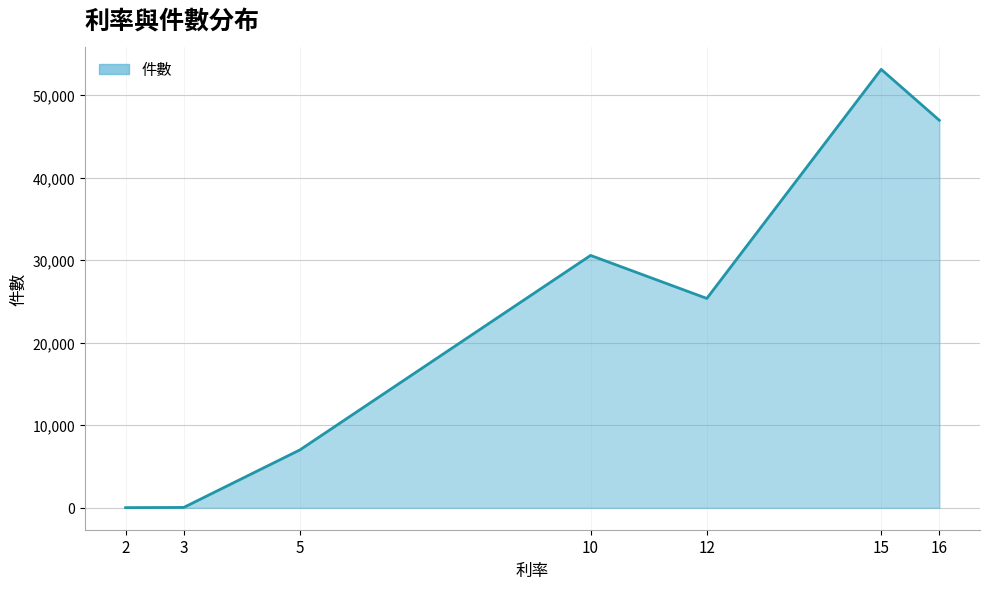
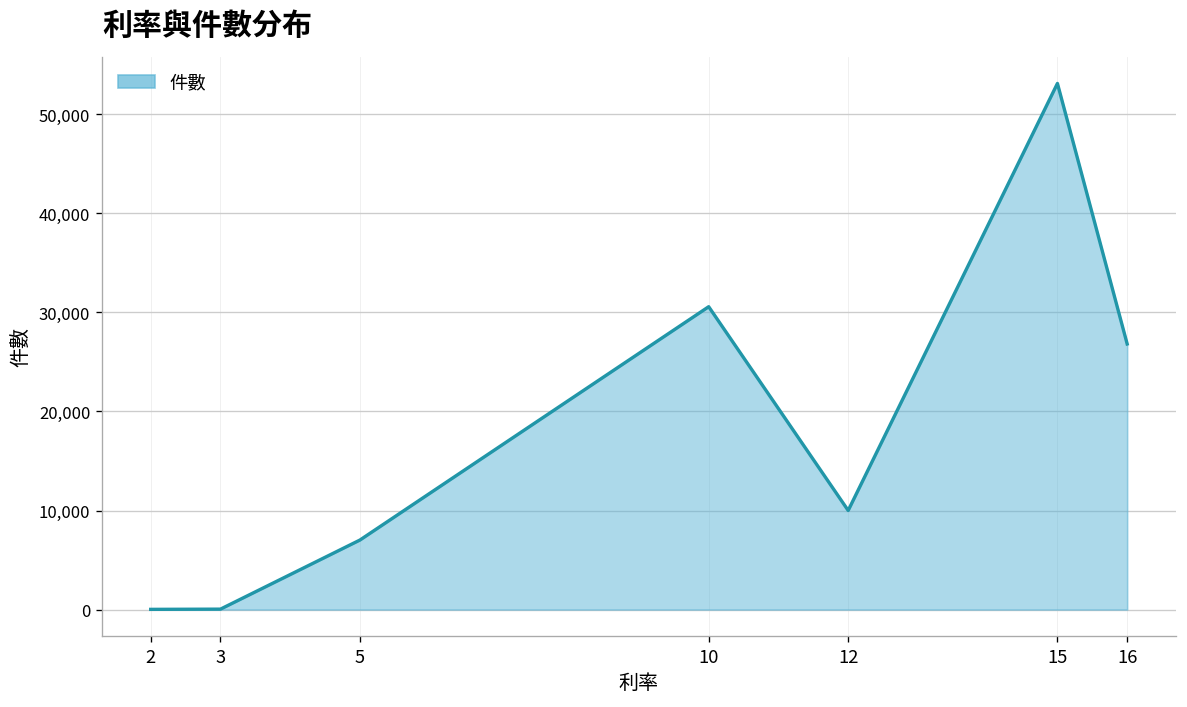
12: 25,000 -> 10,000
16: 47,000 -> 27,000
